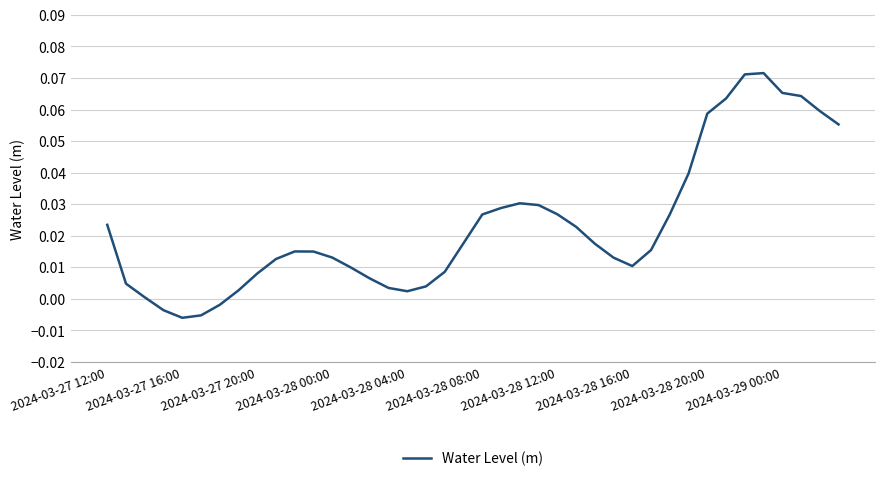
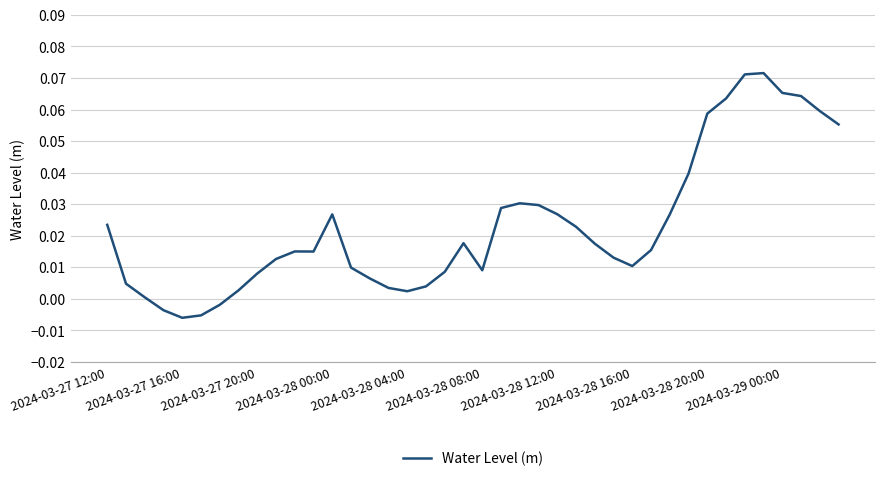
2024-03-28 00:00: 0.013 -> 0.027
2024-03-28 08:00: 0.027 -> 0.009
